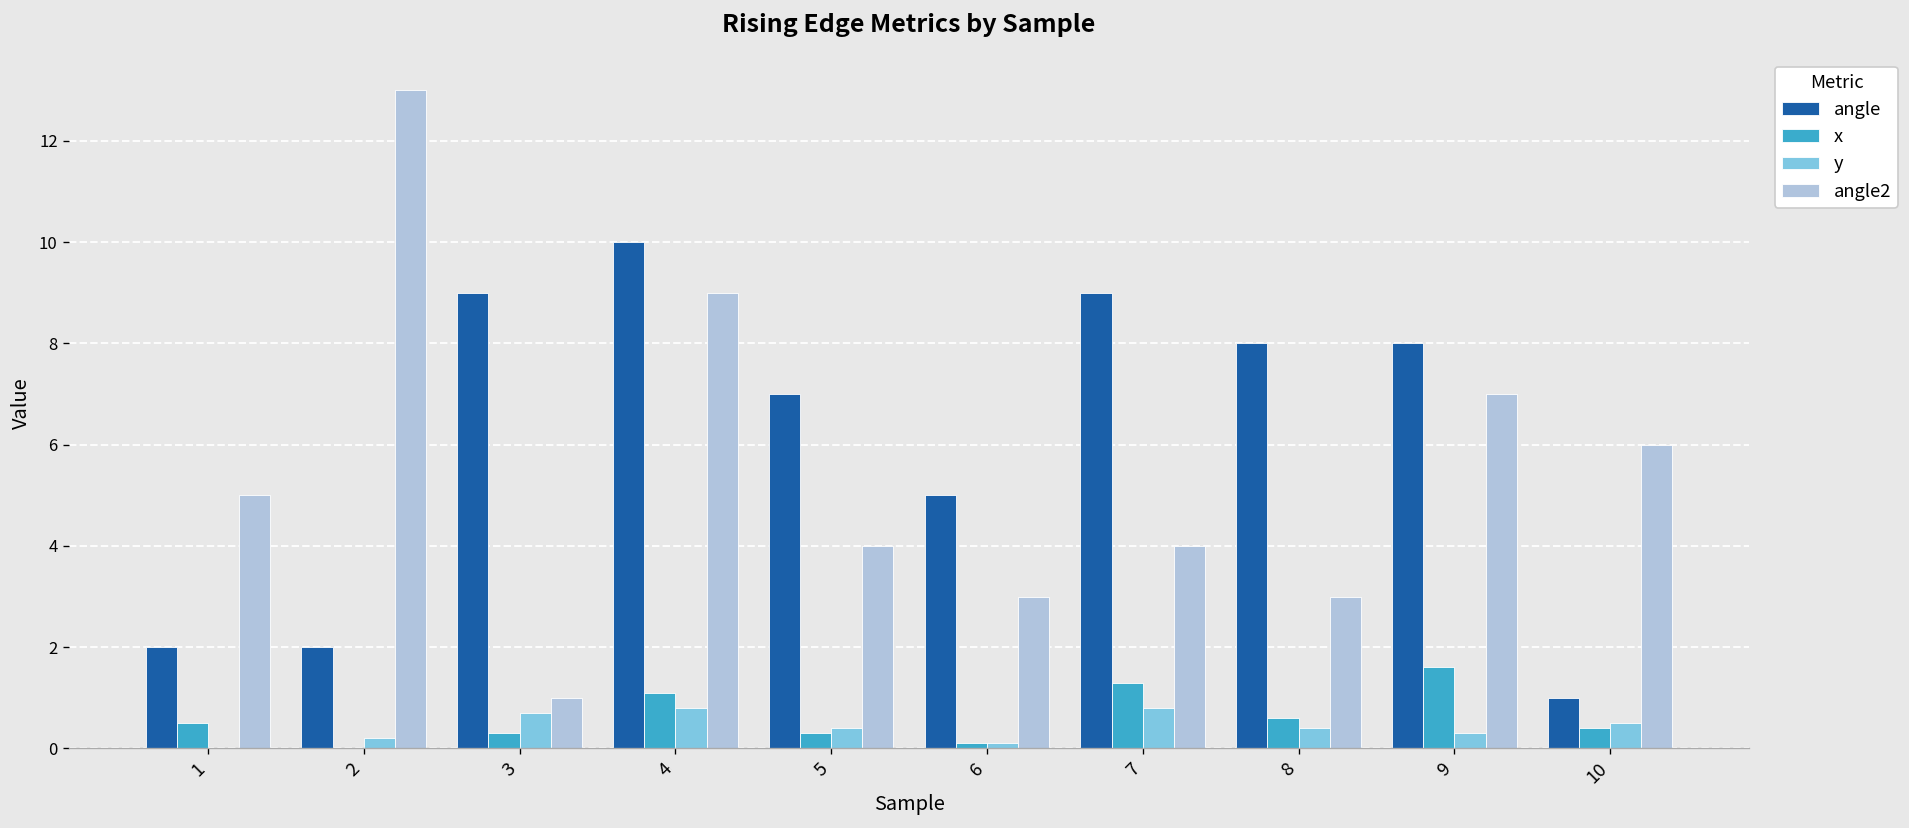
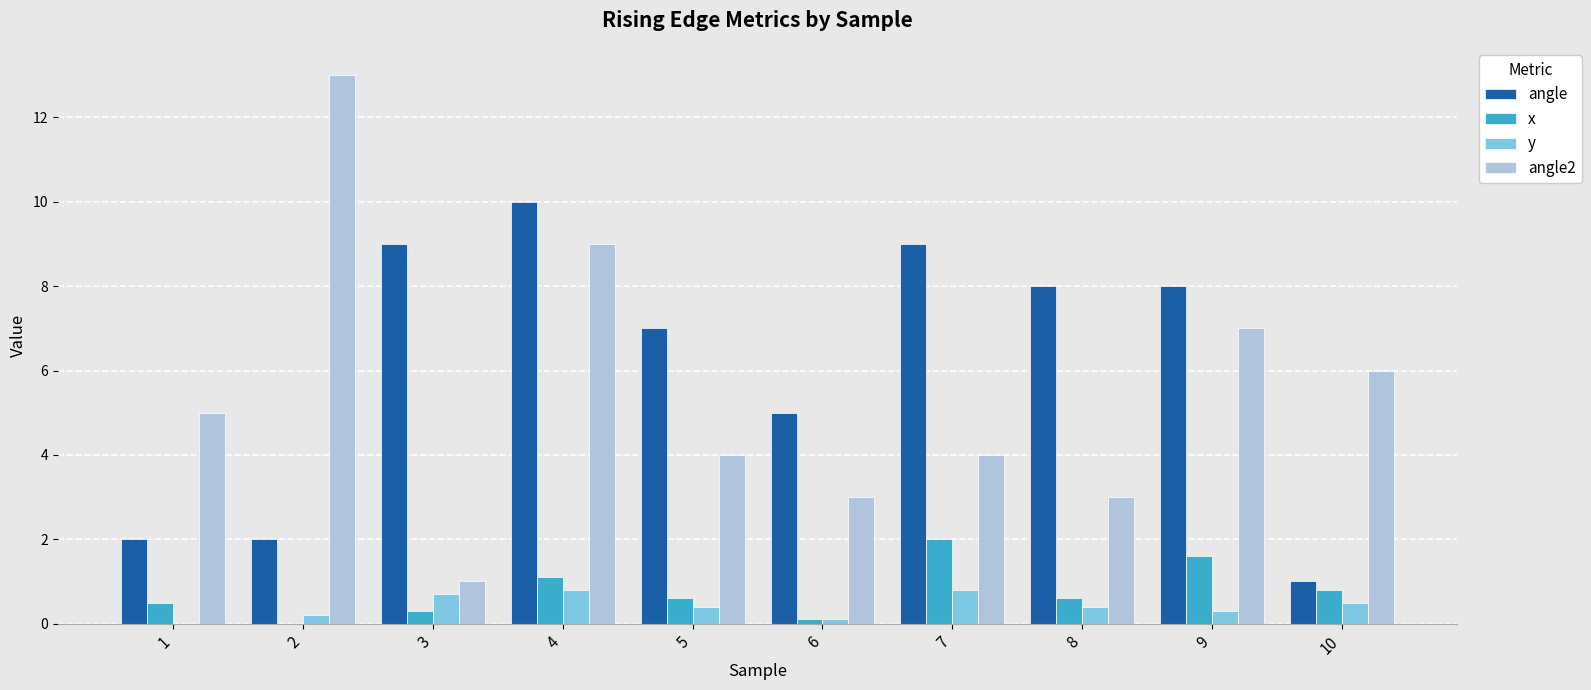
x, 5: 0.3 -> 0.6
x, 7: 1.3 -> 2.0
x, 10: 0.4 -> 0.8
